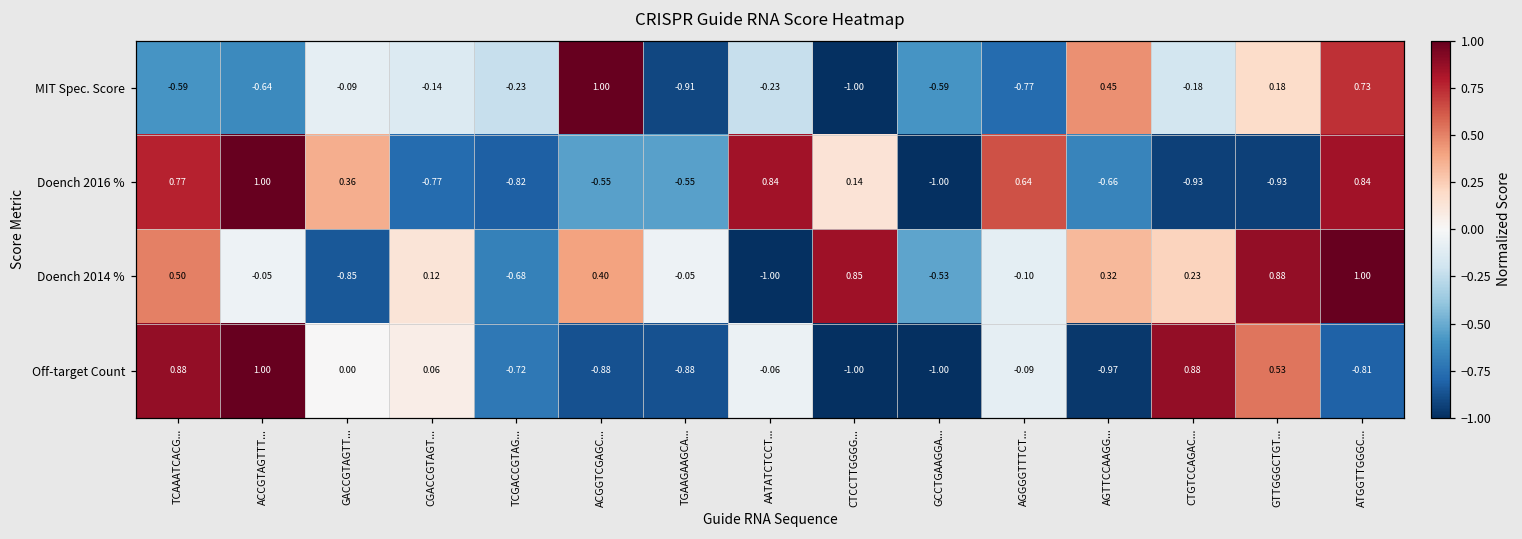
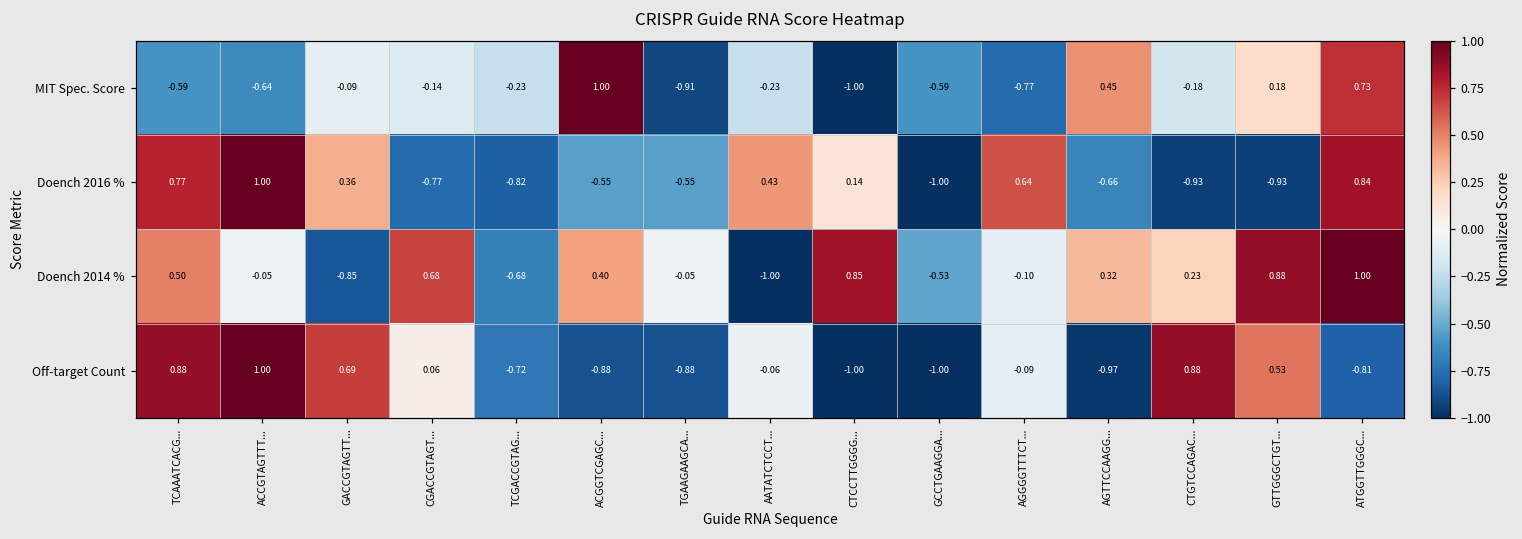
Doench 2016 %, AATATCTCCT...: 0.84 -> 0.43
Doench 2014 %, CGACCGTAGT...: 0.12 -> 0.68
Off-target Count, GACCGTAGTT...: 0.00 -> 0.69
